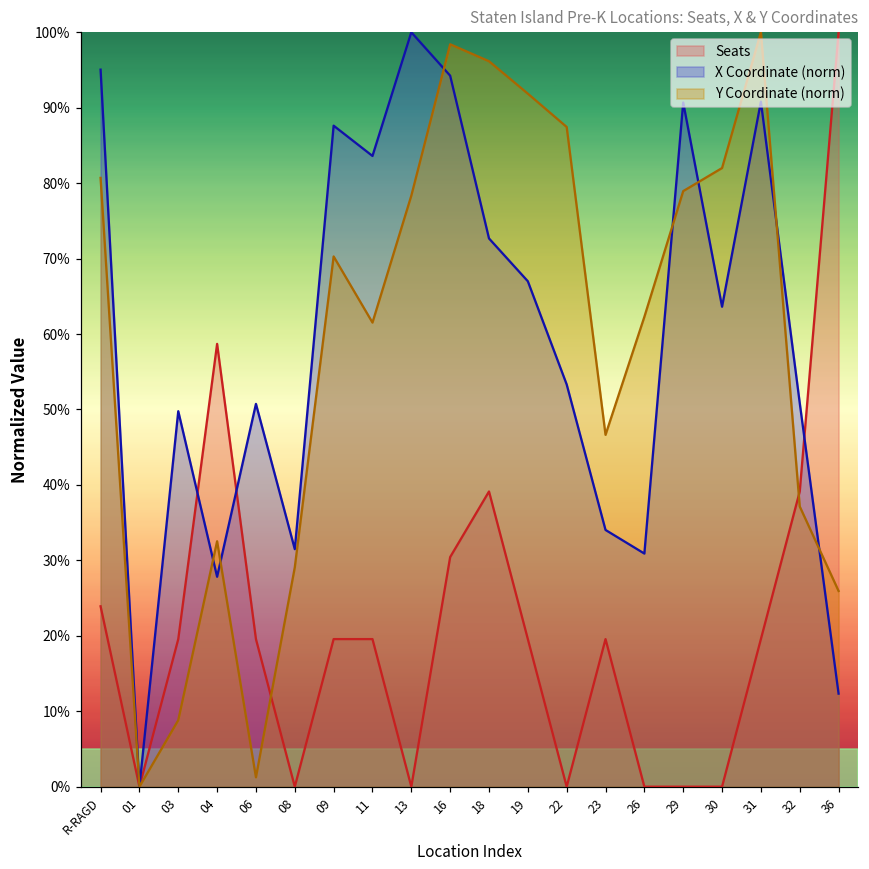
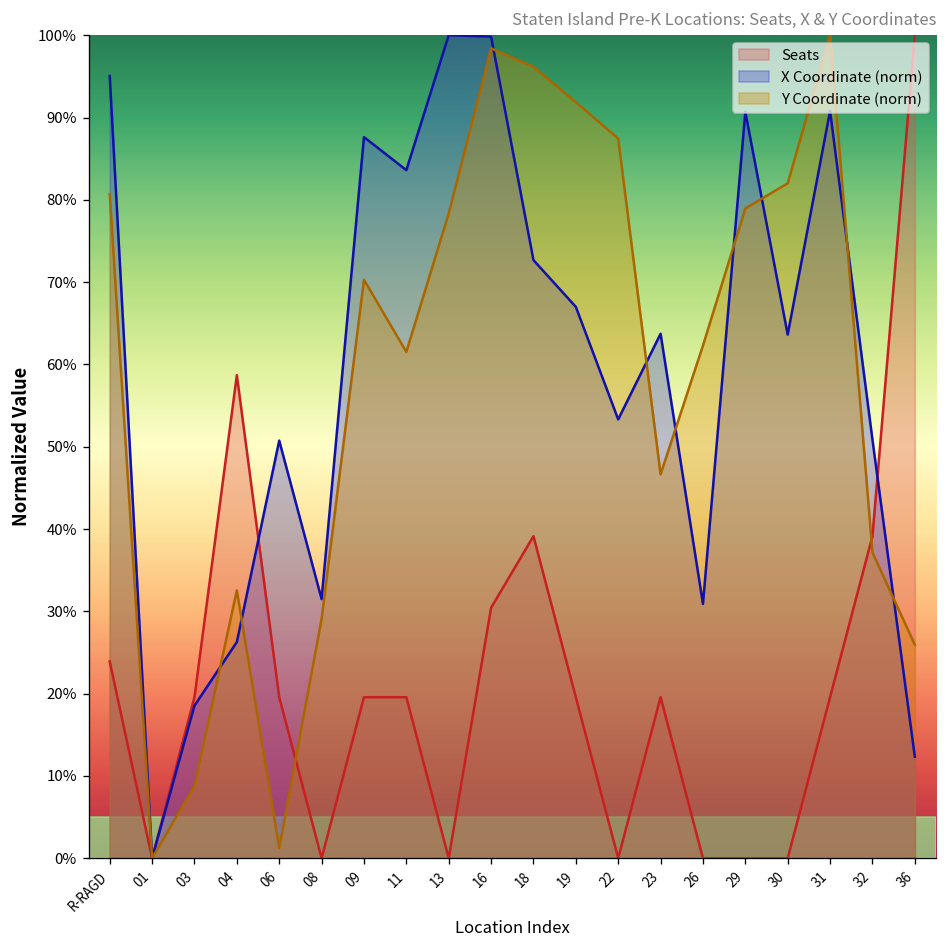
X Coordinate (norm), 03: 50% -> 19%
X Coordinate (norm), 04: 28% -> 26%
X Coordinate (norm), 16: 94% -> 100%
X Coordinate (norm), 23: 34% -> 64%
